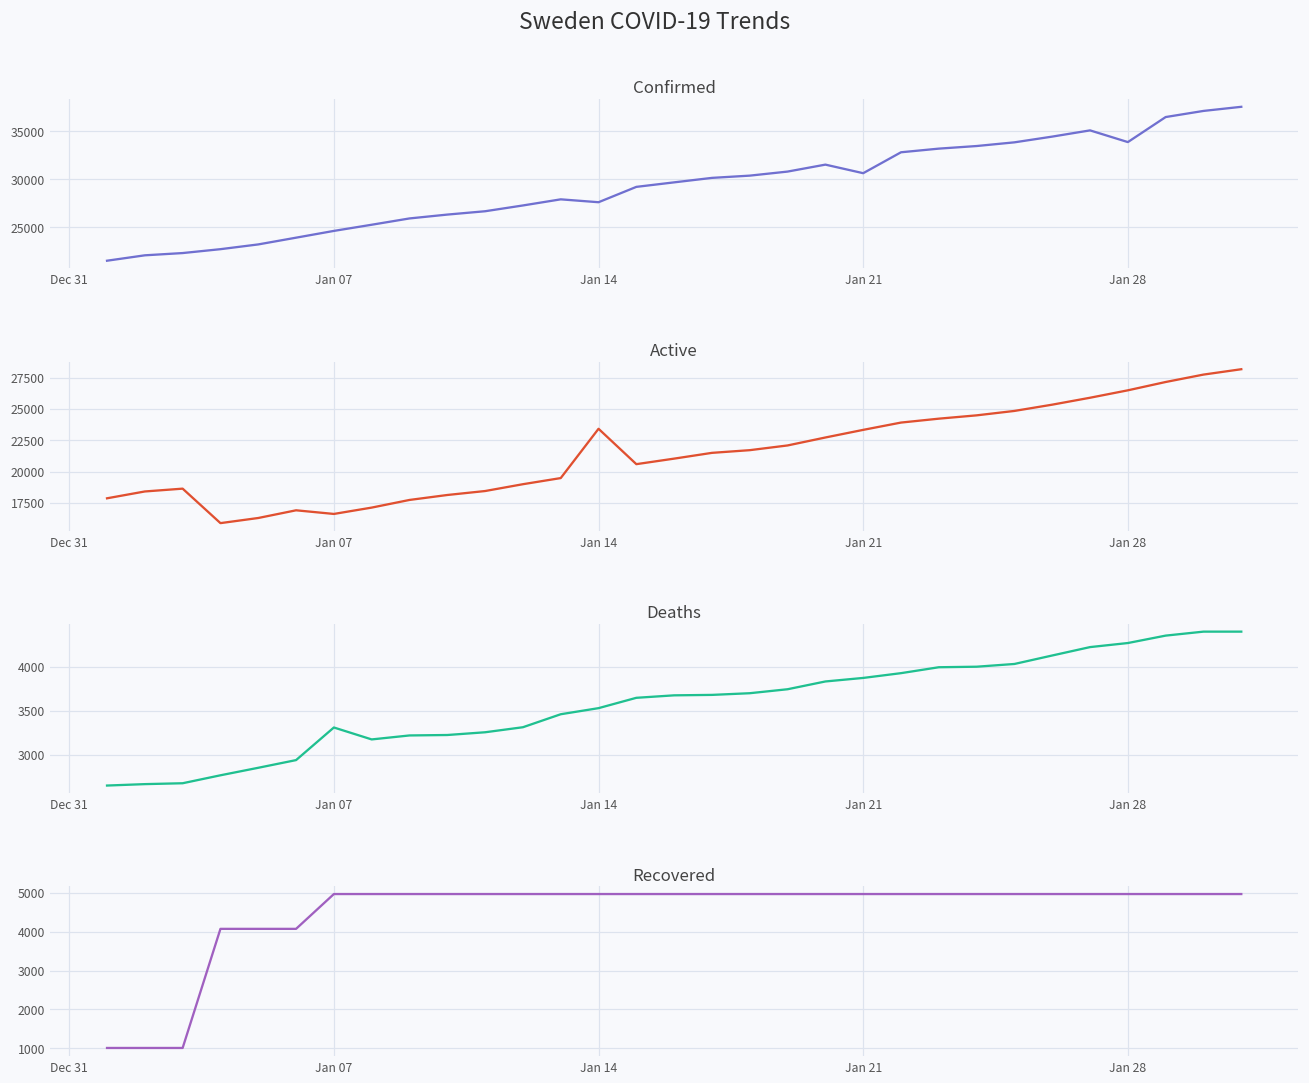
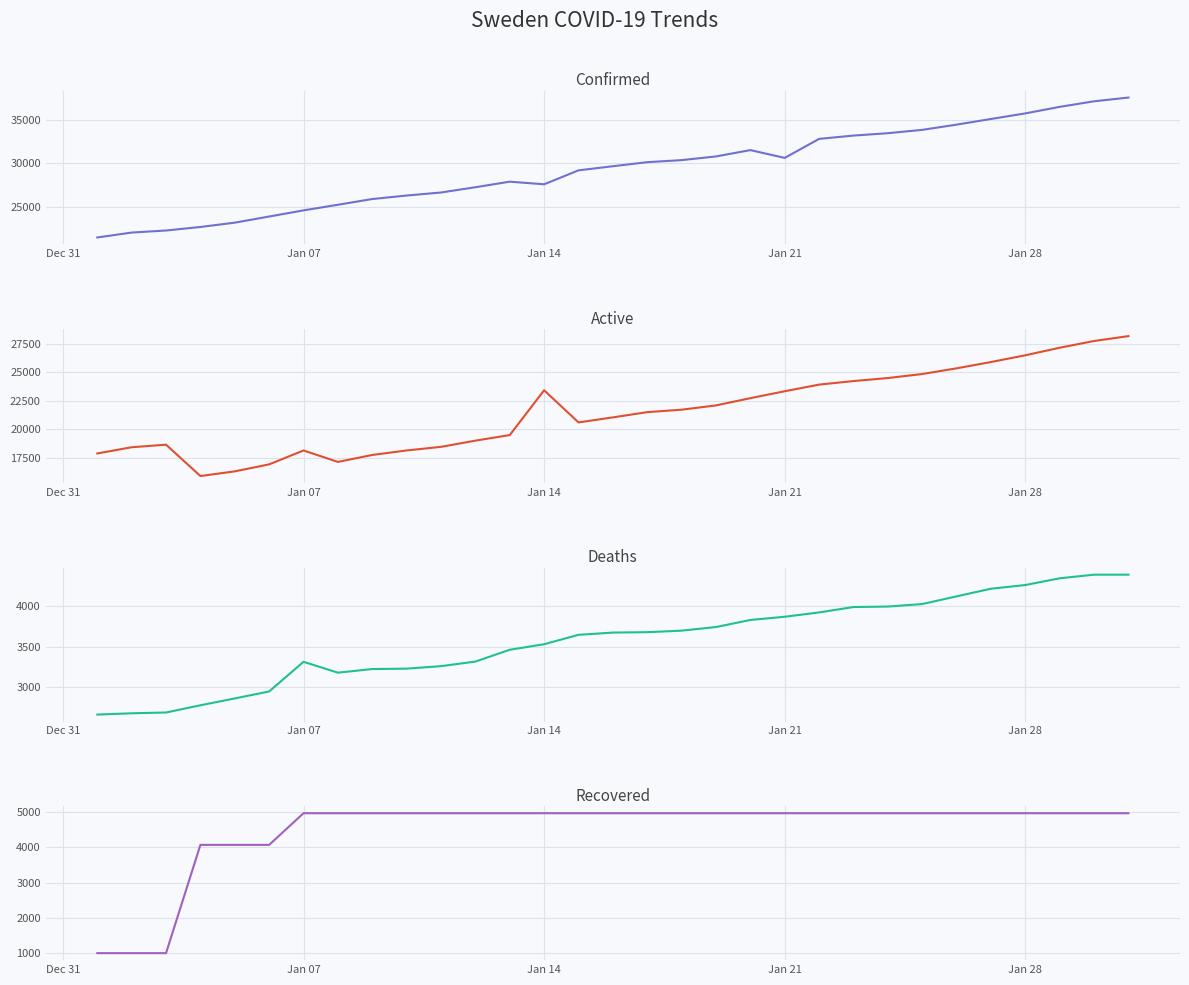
Confirmed, Jan 28: 34000 -> 36000
Active, Jan 07: 16600 -> 18100
